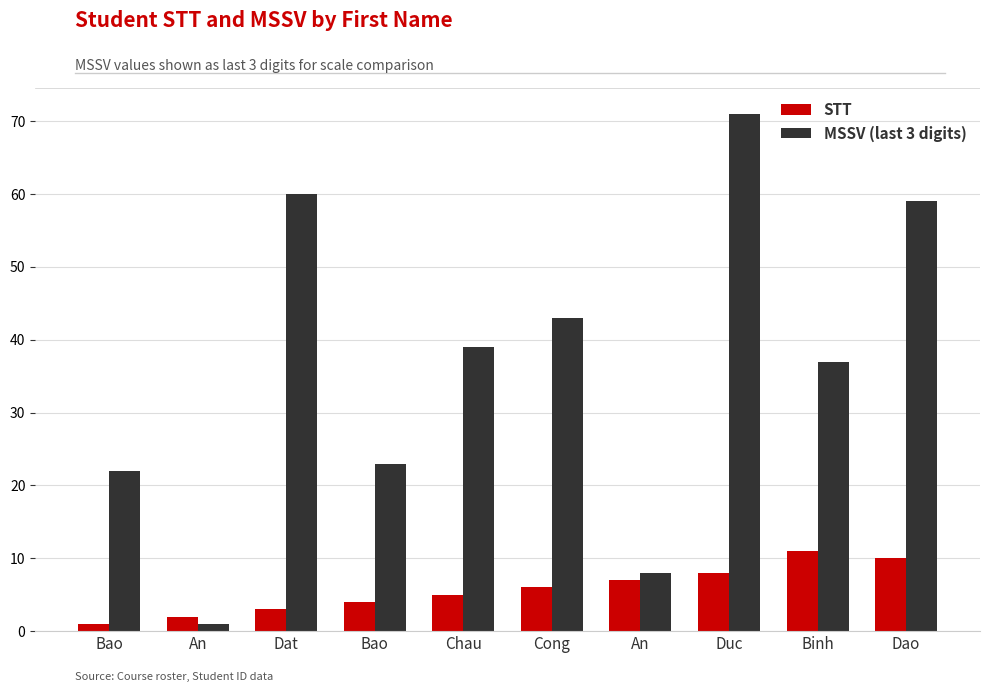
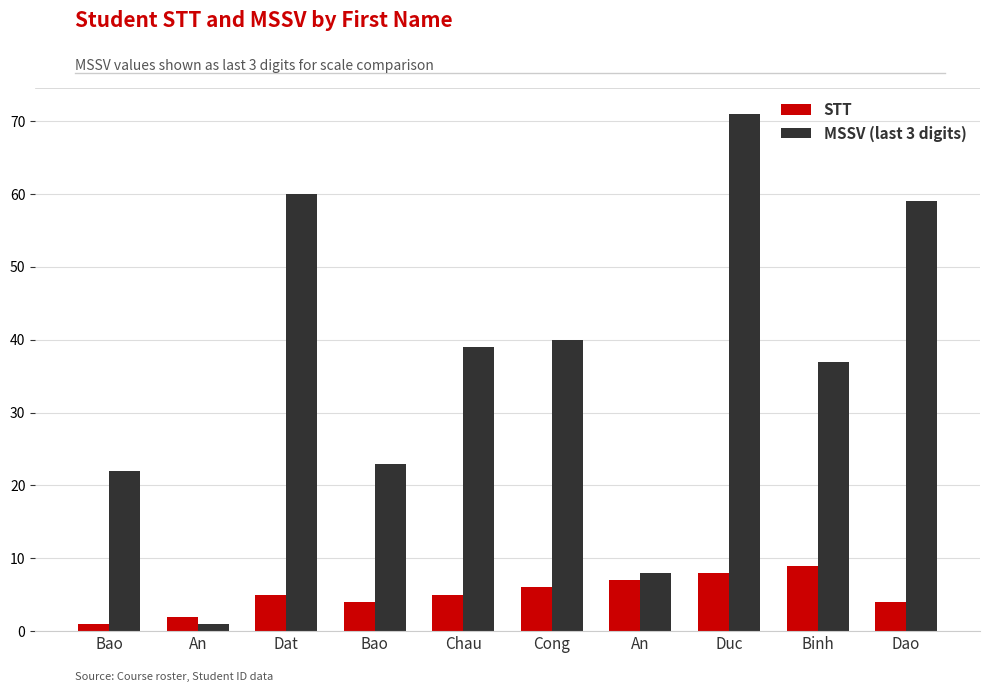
STT, Dat: 3 -> 5
MSSV (last 3 digits), Cong: 43 -> 40
STT, Binh: 11 -> 9
STT, Dao: 10 -> 4
